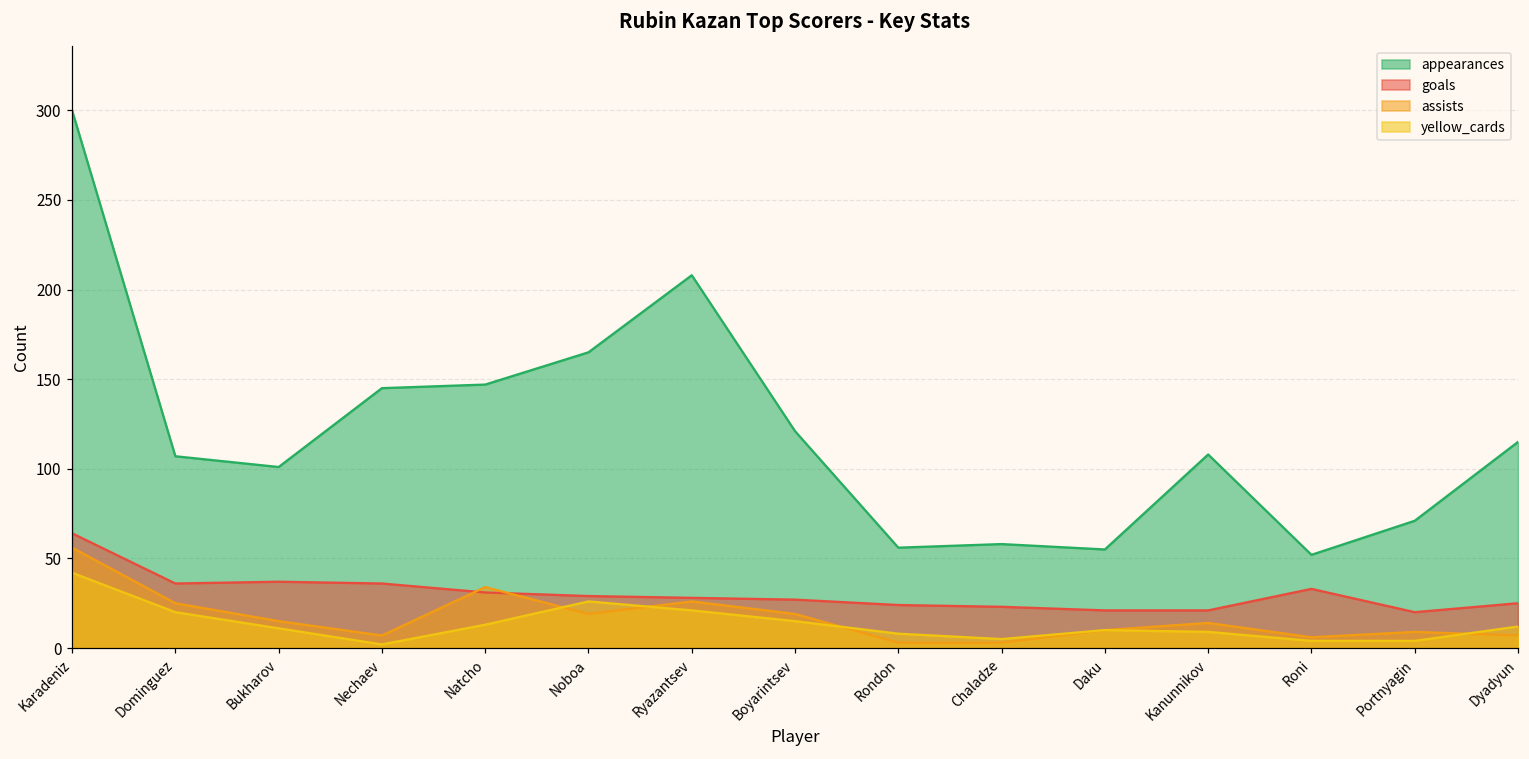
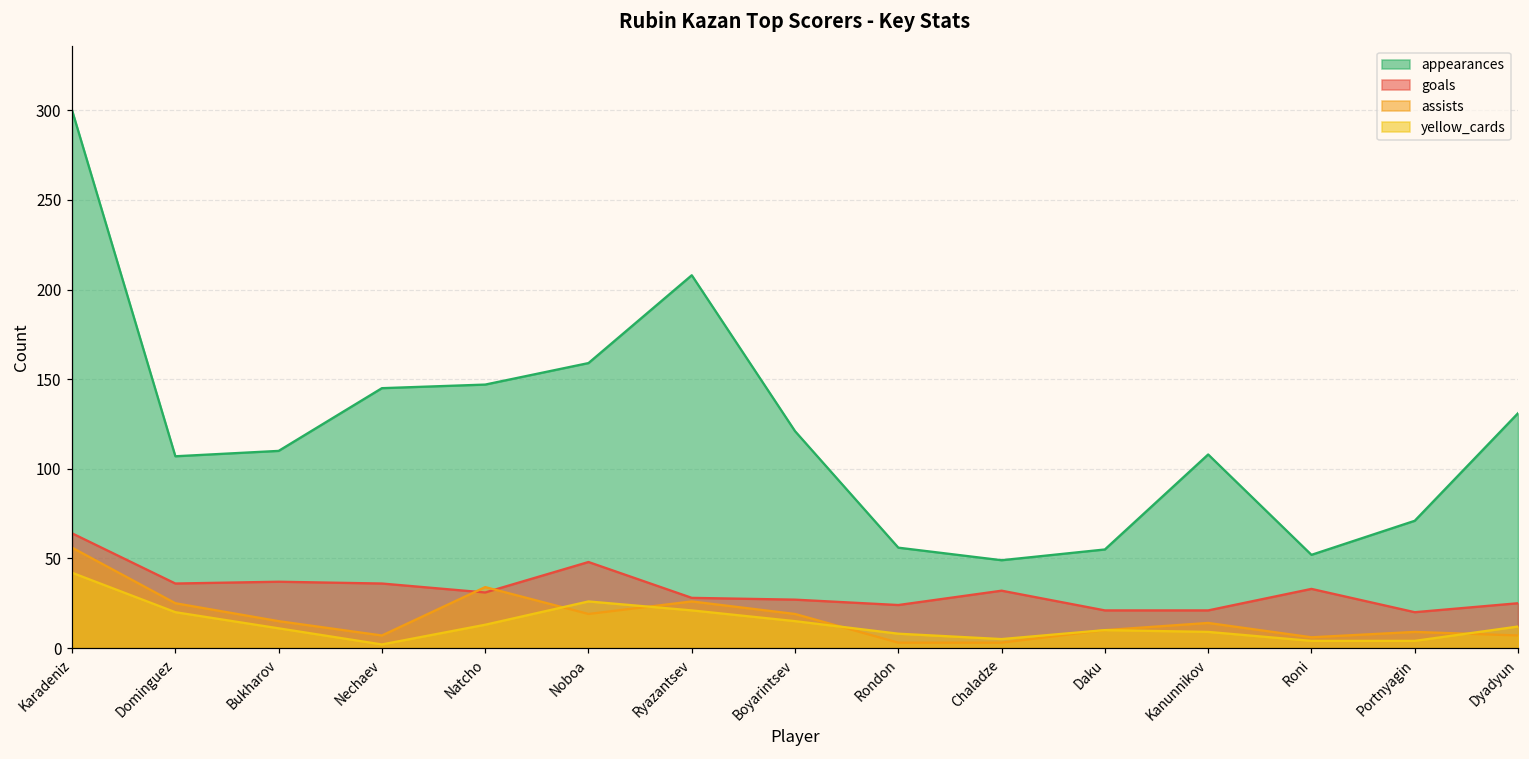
appearances, Bukharov: 101 -> 110
appearances, Noboa: 165 -> 159
goals, Noboa: 29 -> 48
appearances, Chaladze: 58 -> 49
goals, Chaladze: 23 -> 32
appearances, Dyadyun: 115 -> 131
